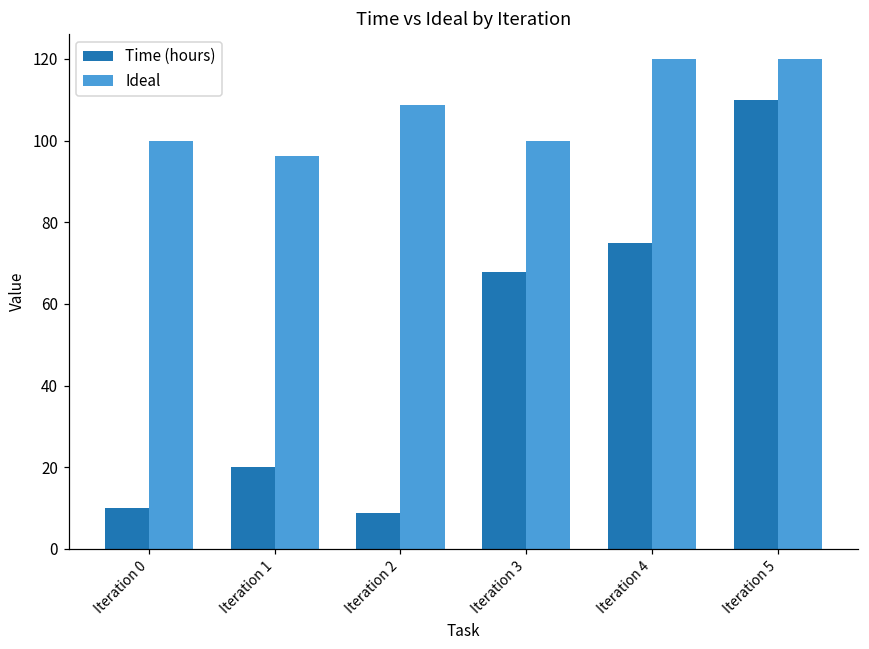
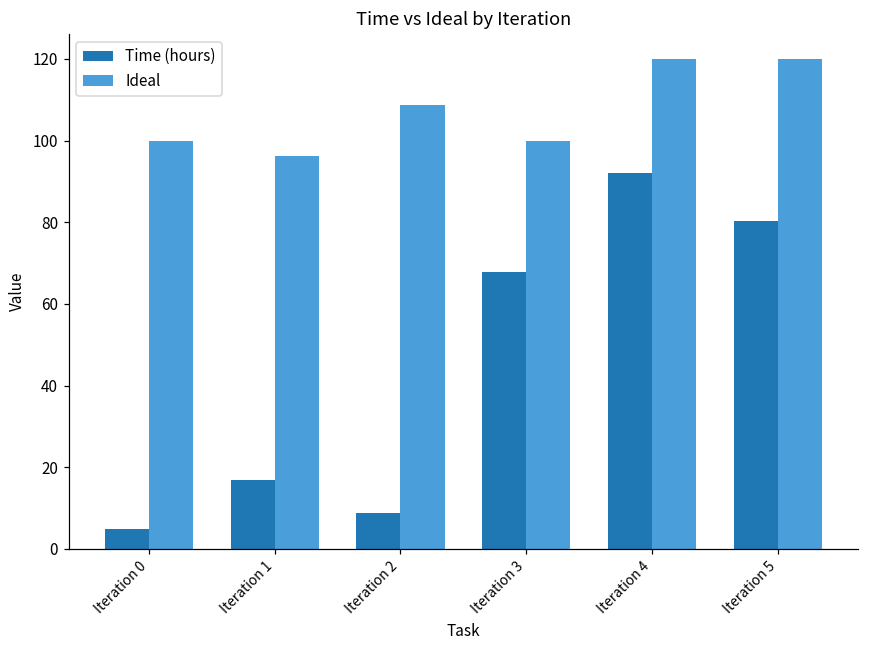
Time (hours), Iteration 0: 10 -> 5
Time (hours), Iteration 1: 20 -> 17
Time (hours), Iteration 4: 75 -> 92
Time (hours), Iteration 5: 110 -> 80
